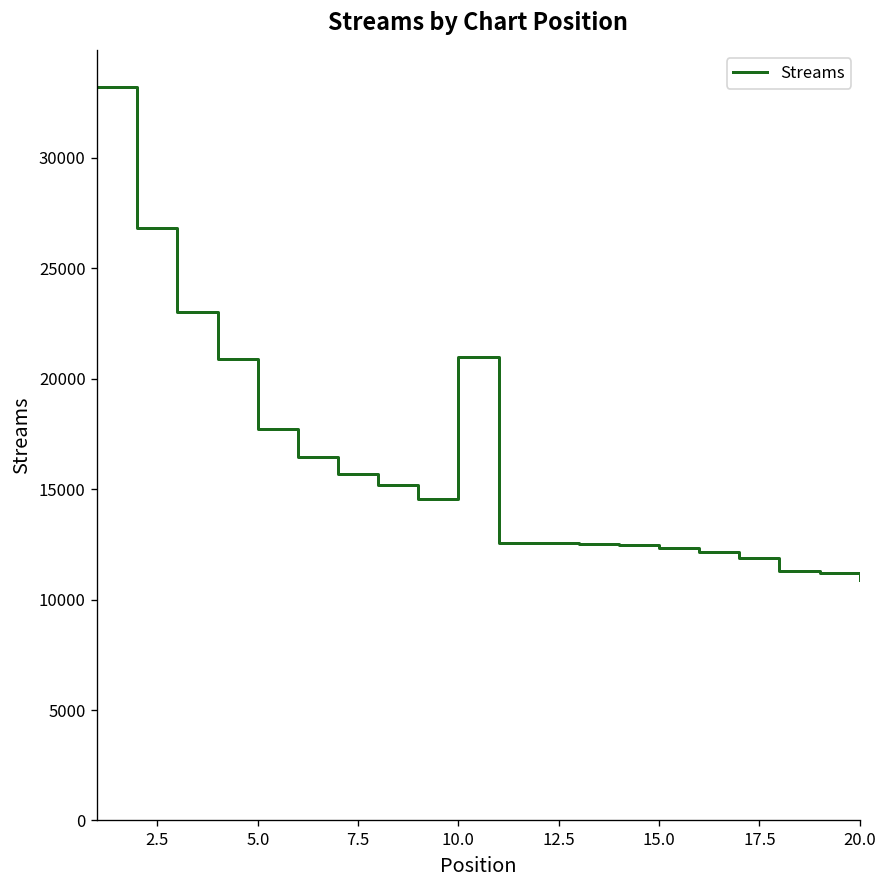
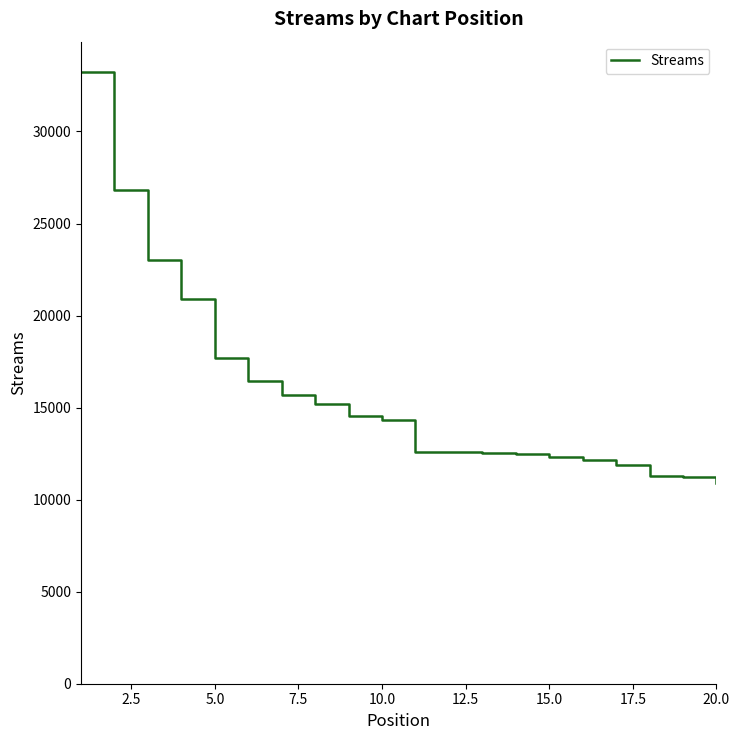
10.0: 21000 -> 14300
